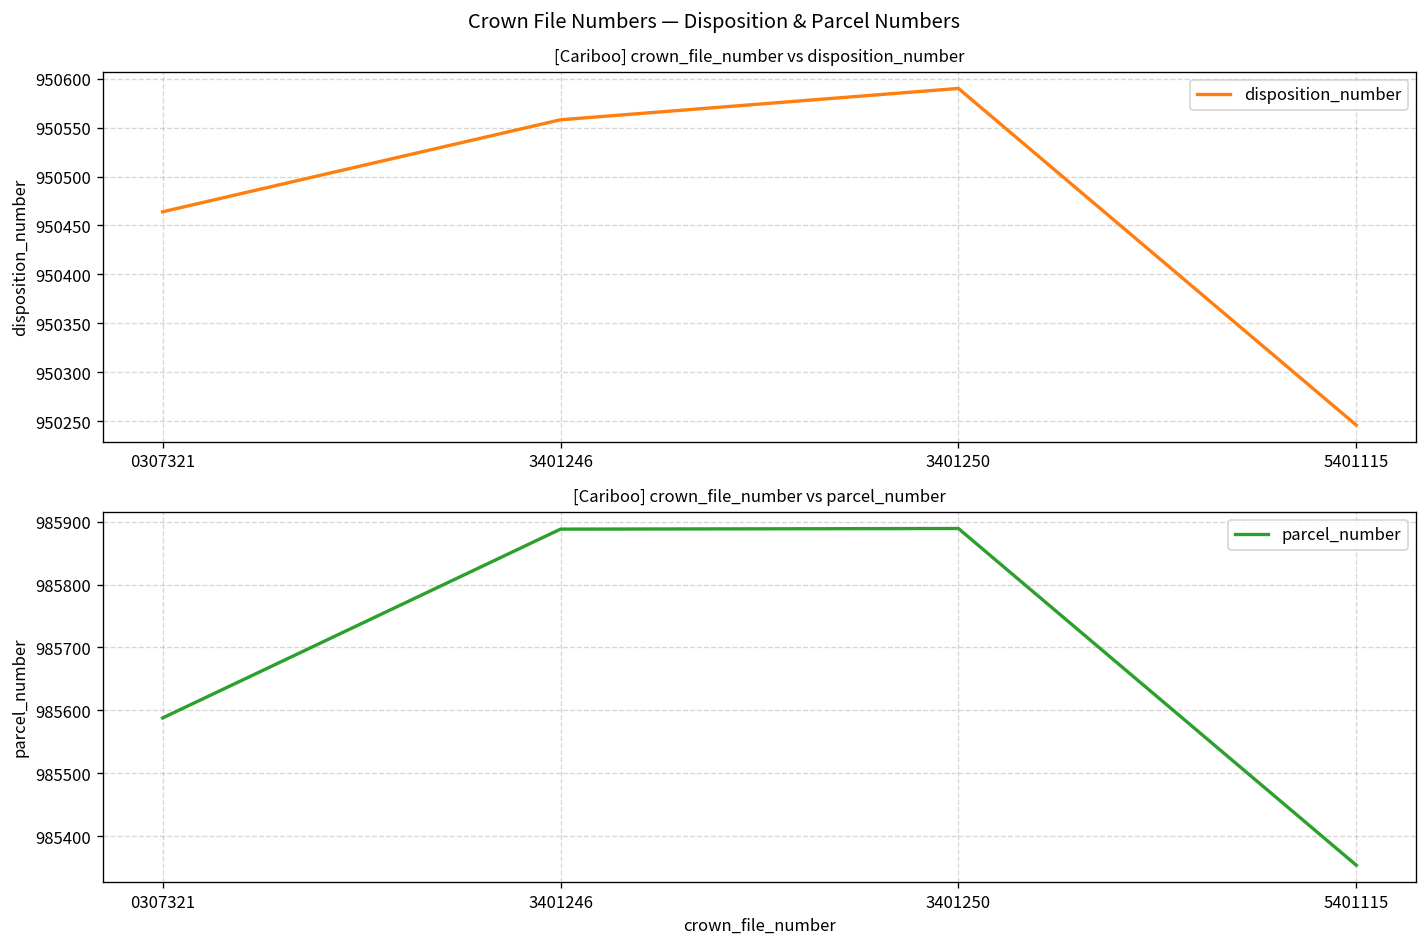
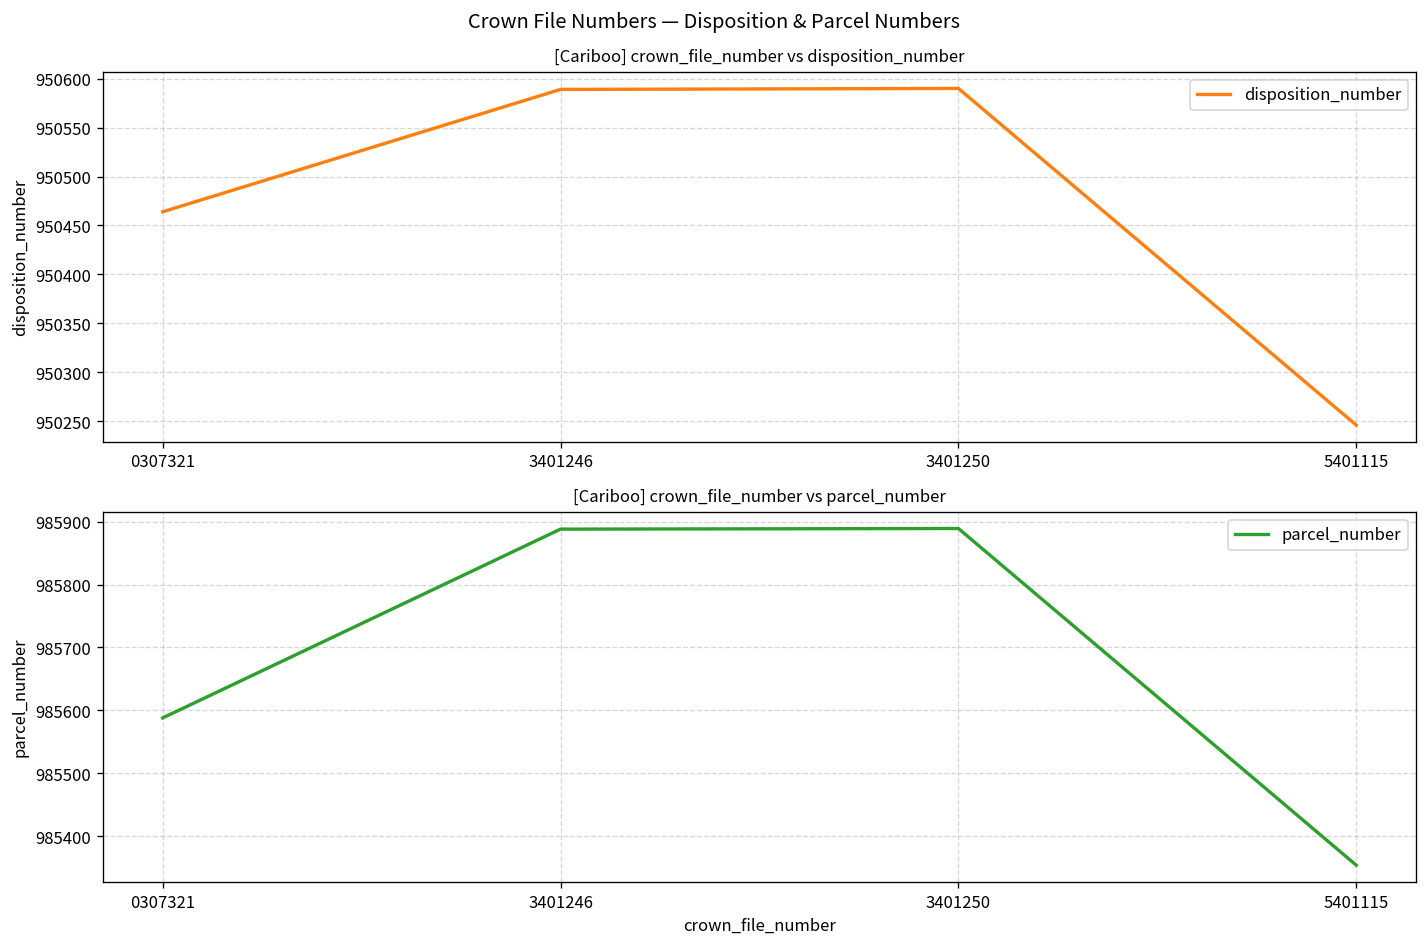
[Cariboo] crown_file_number vs disposition_number, 3401246: 950560 -> 950590
